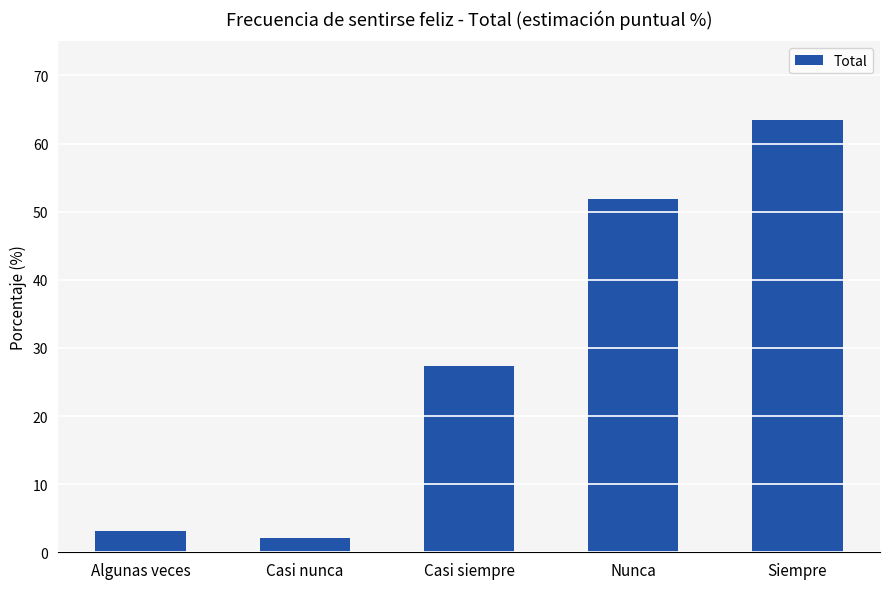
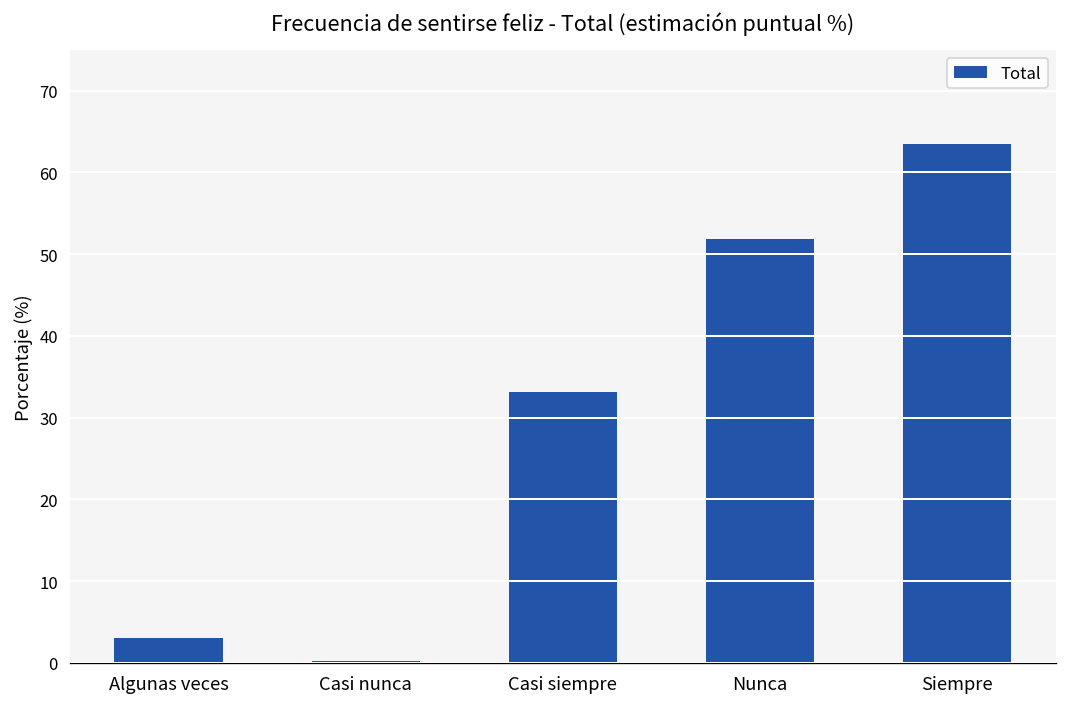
Casi nunca: 2 -> 0
Casi siempre: 27 -> 33
